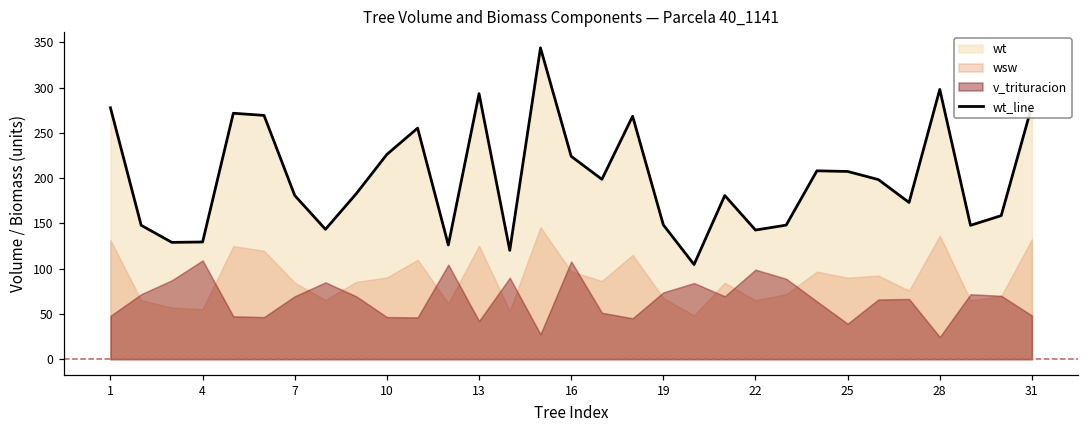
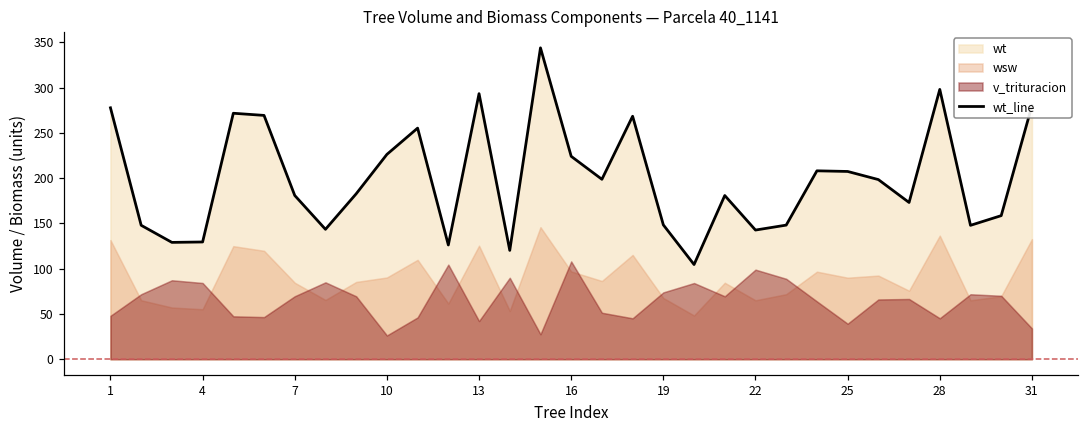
v_trituracion, 4: 110 -> 80
v_trituracion, 10: 50 -> 30
v_trituracion, 28: 20 -> 50
v_trituracion, 31: 50 -> 30
